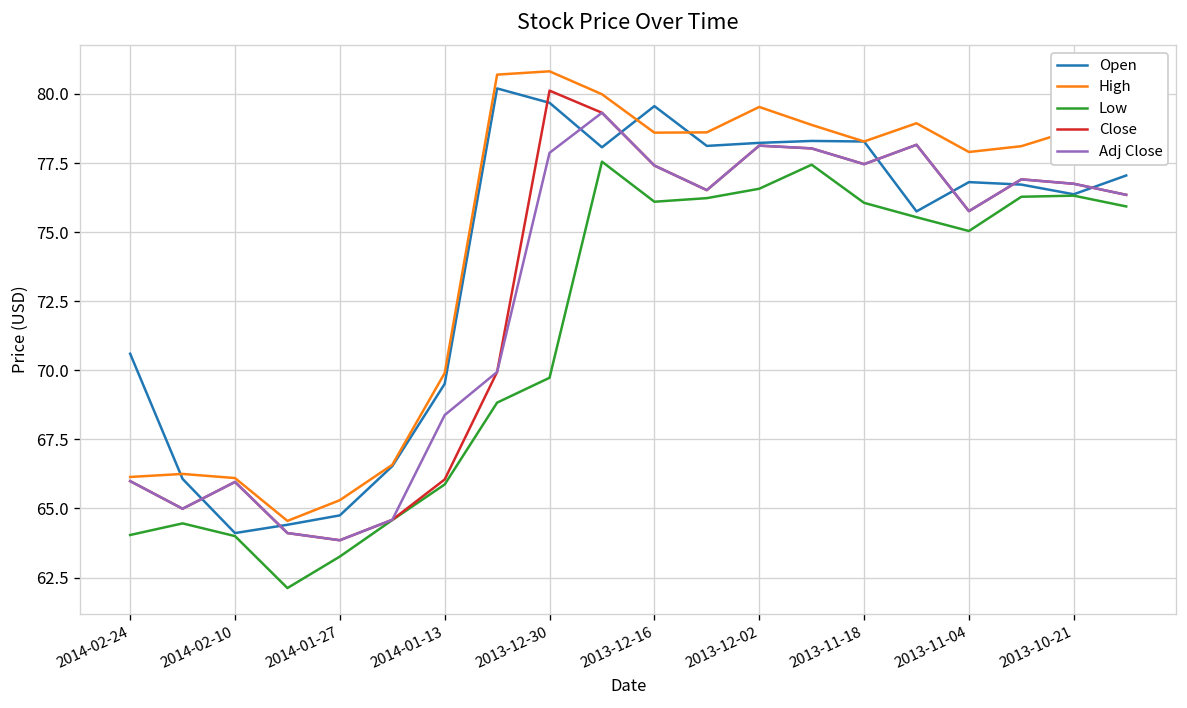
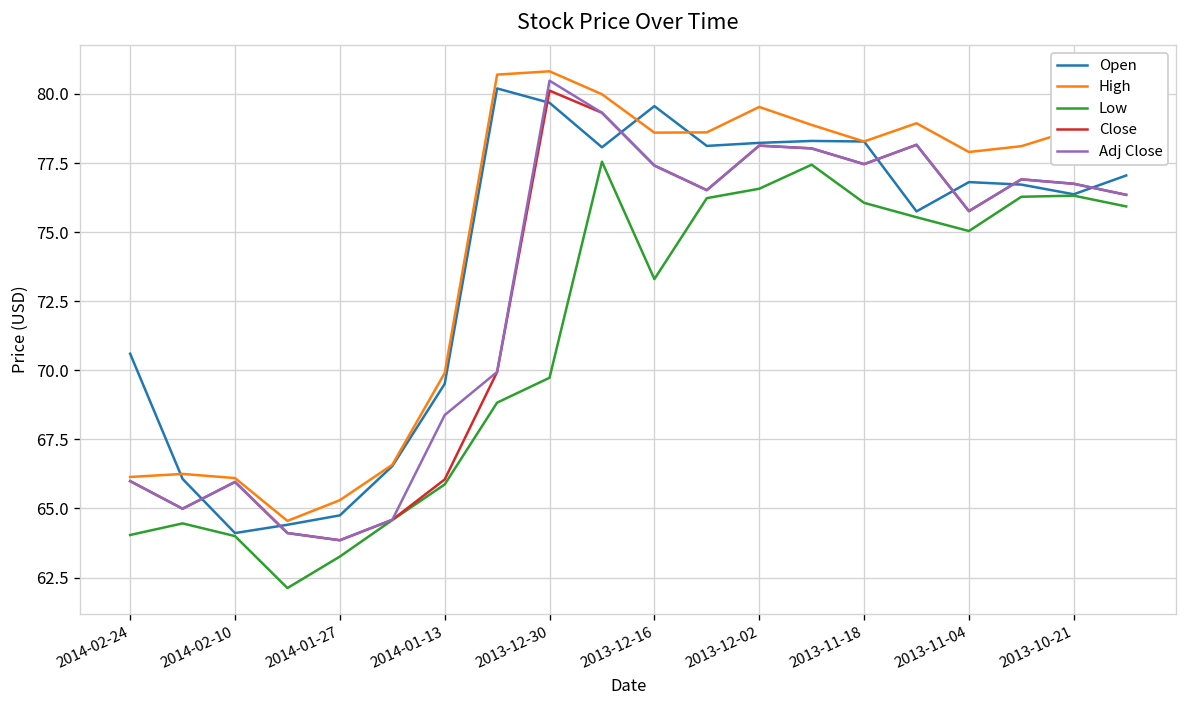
Adj Close, 2013-12-30: 77.9 -> 80.5
Low, 2013-12-16: 76.1 -> 73.3
